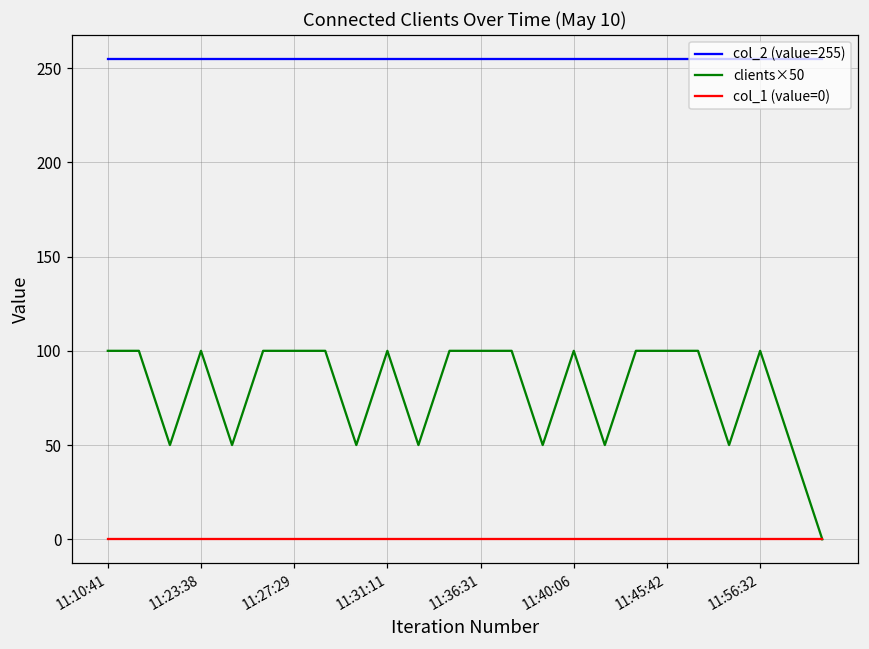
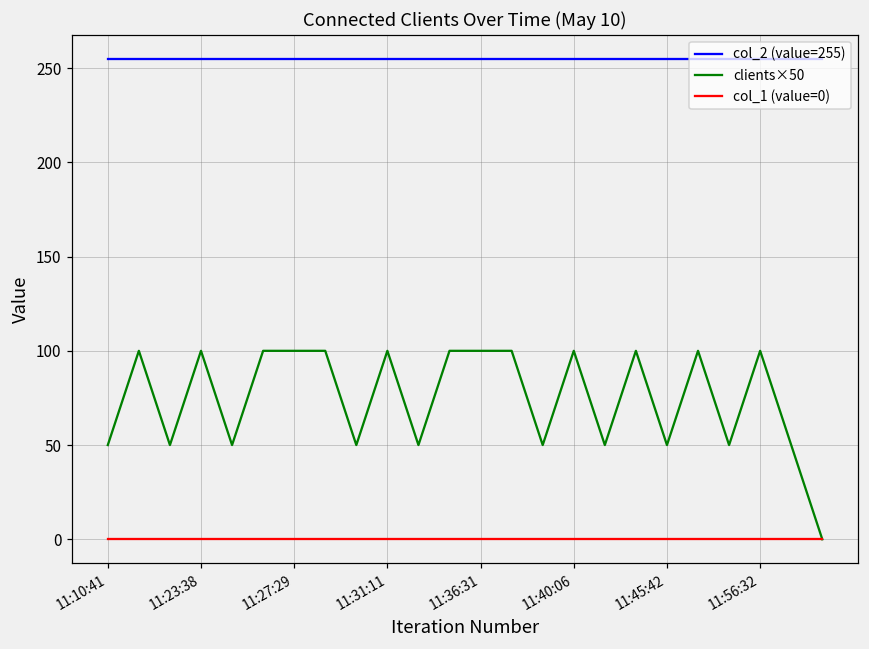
clients×50, 11:10:41: 100 -> 50
clients×50, 11:45:42: 100 -> 50
